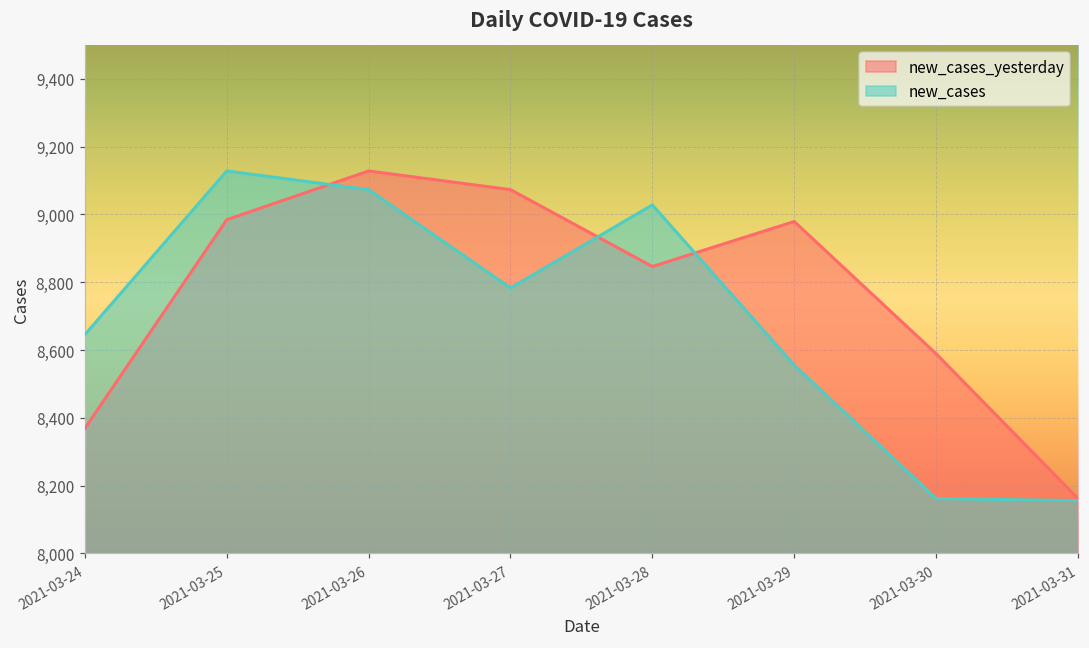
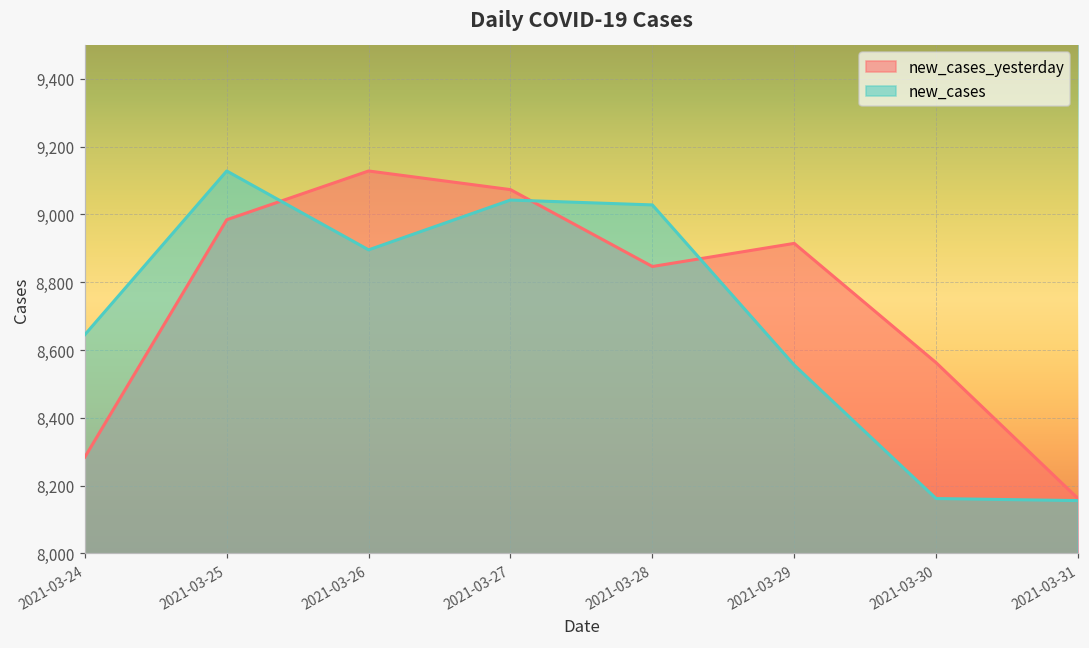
new_cases_yesterday, 2021-03-24: 8,370 -> 8,280
new_cases, 2021-03-26: 9,070 -> 8,900
new_cases, 2021-03-27: 8,780 -> 9,040
new_cases_yesterday, 2021-03-29: 8,980 -> 8,910
new_cases_yesterday, 2021-03-30: 8,590 -> 8,560
